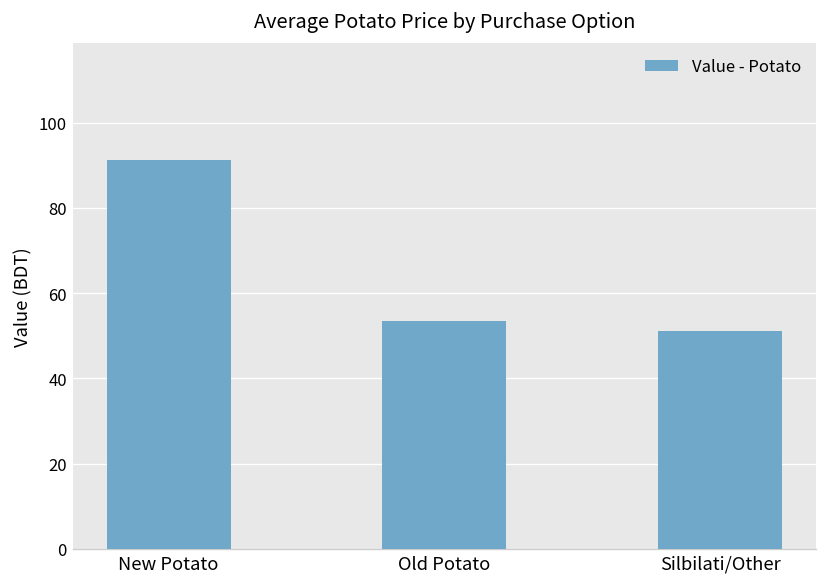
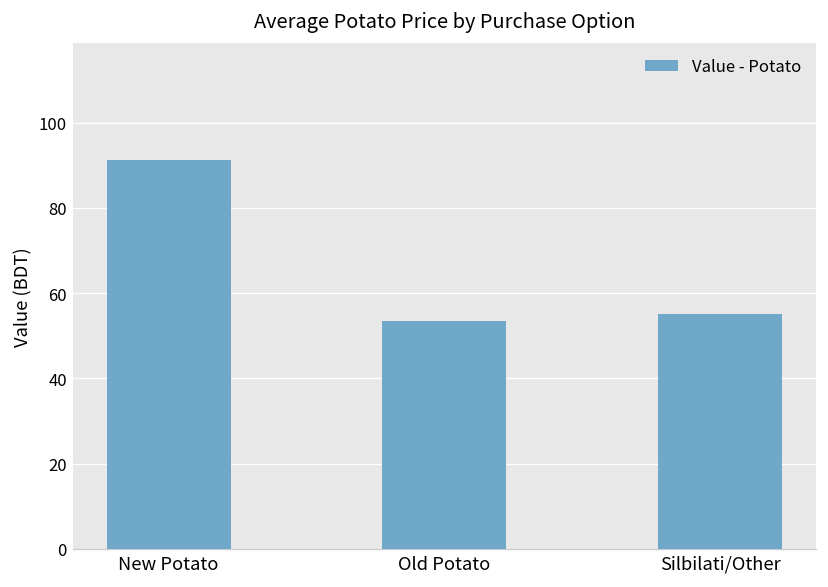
Silbilati/Other: 51 -> 55
